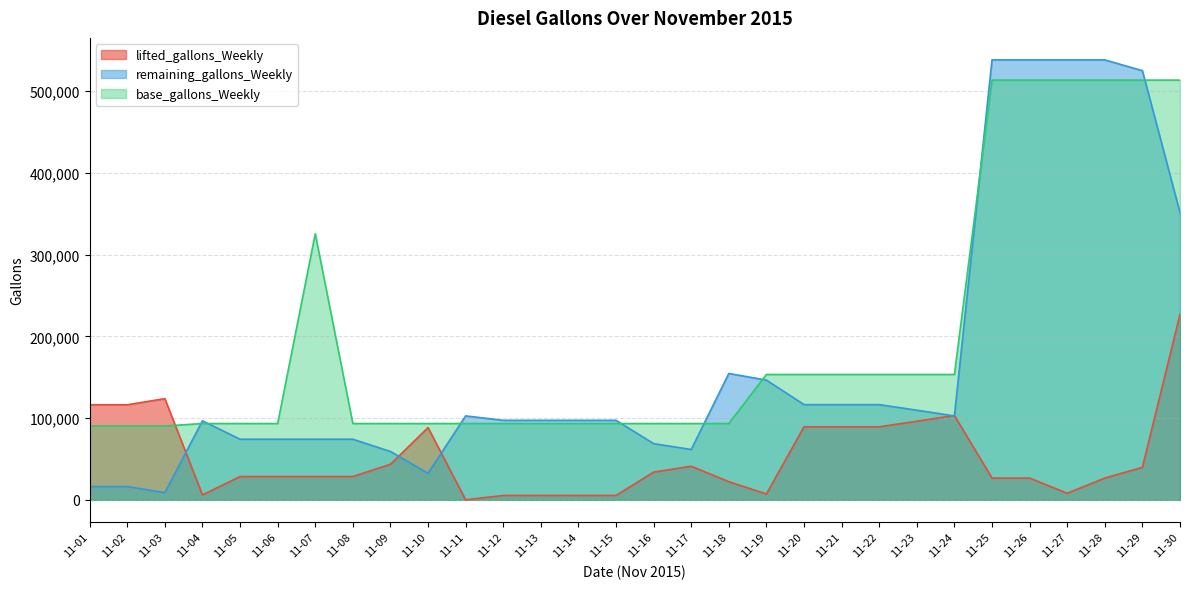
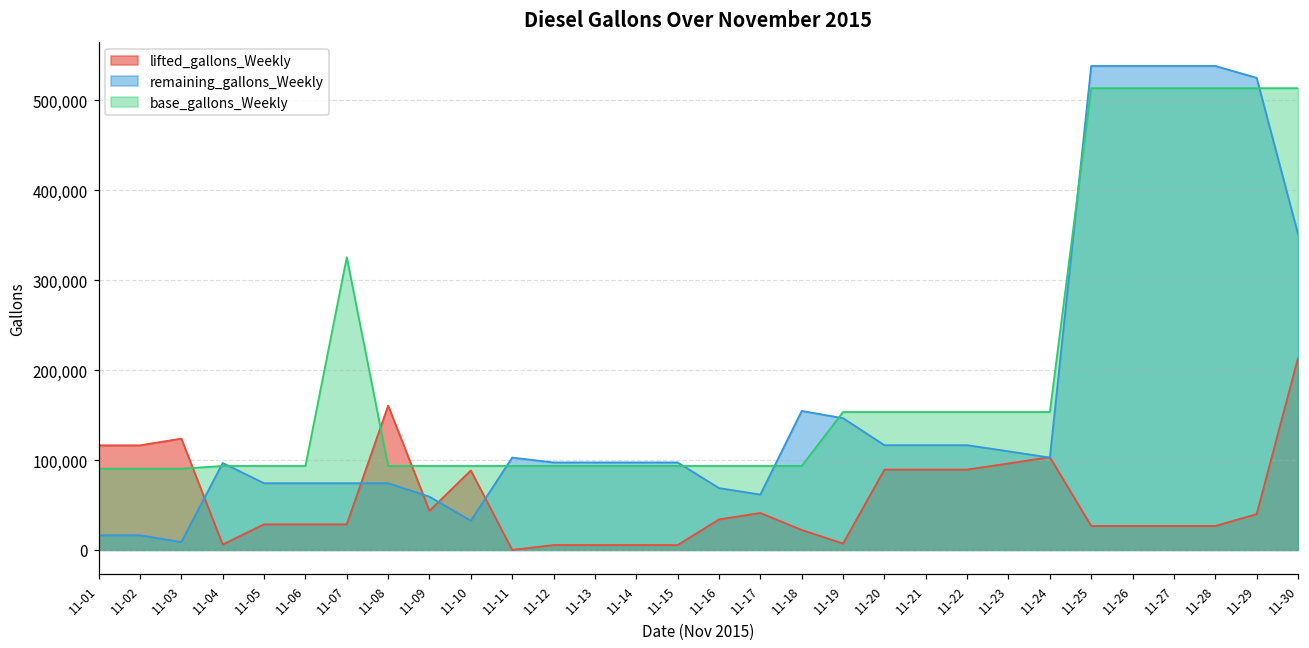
lifted_gallons_Weekly, 11-08: 30,000 -> 160,000
lifted_gallons_Weekly, 11-27: 10,000 -> 30,000
lifted_gallons_Weekly, 11-30: 230,000 -> 210,000
